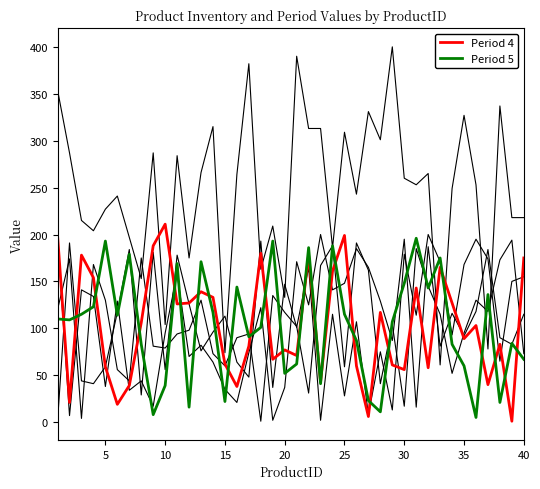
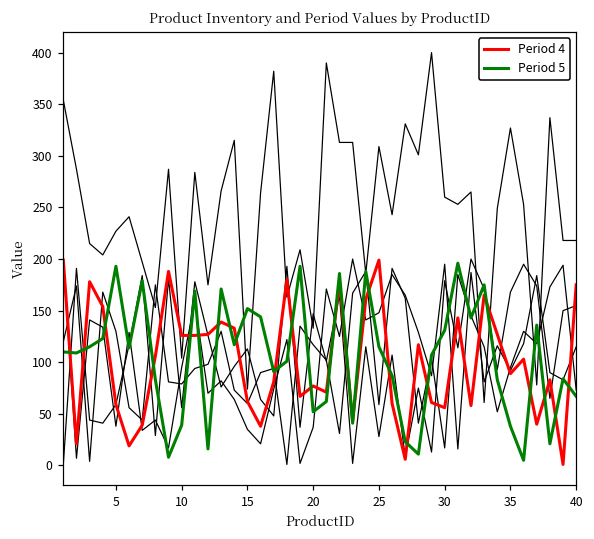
Period 4, 10: 210 -> 130
Period 5, 15: 20 -> 150
Period 5, 30: 150 -> 130
Period 5, 35: 60 -> 40
